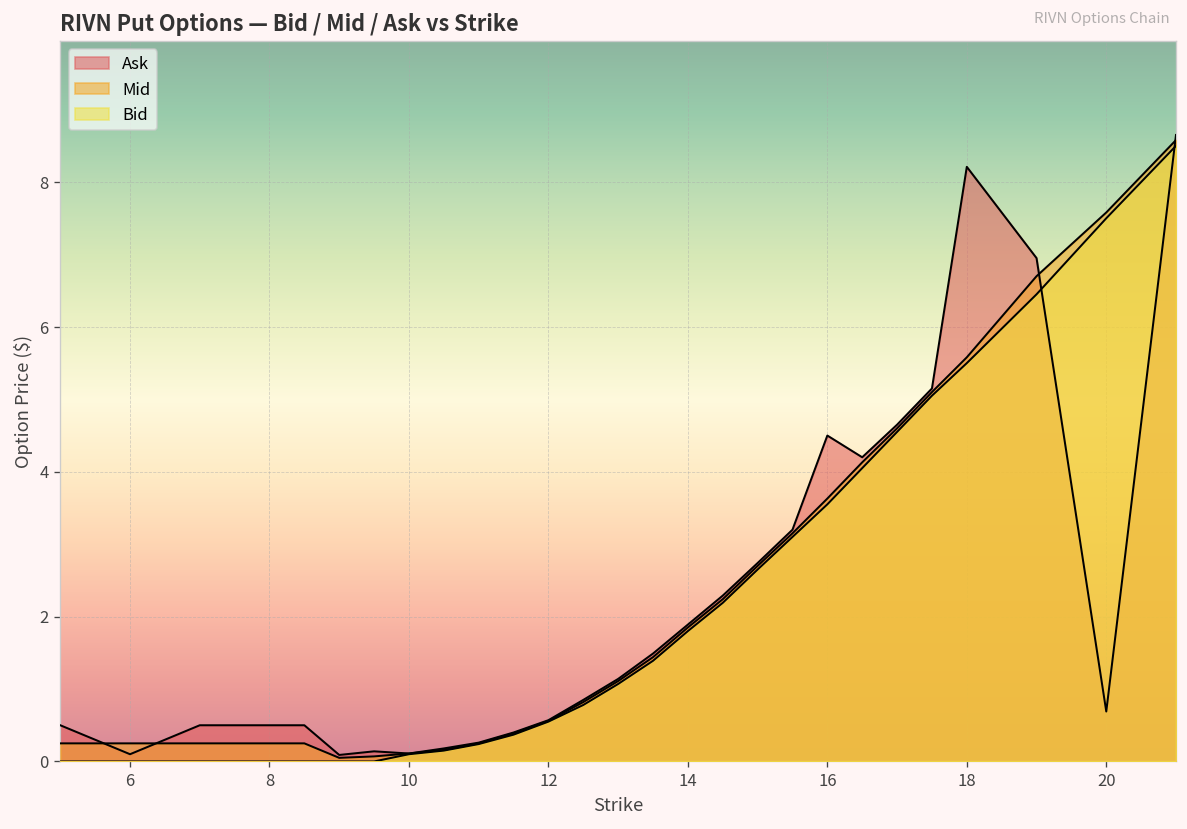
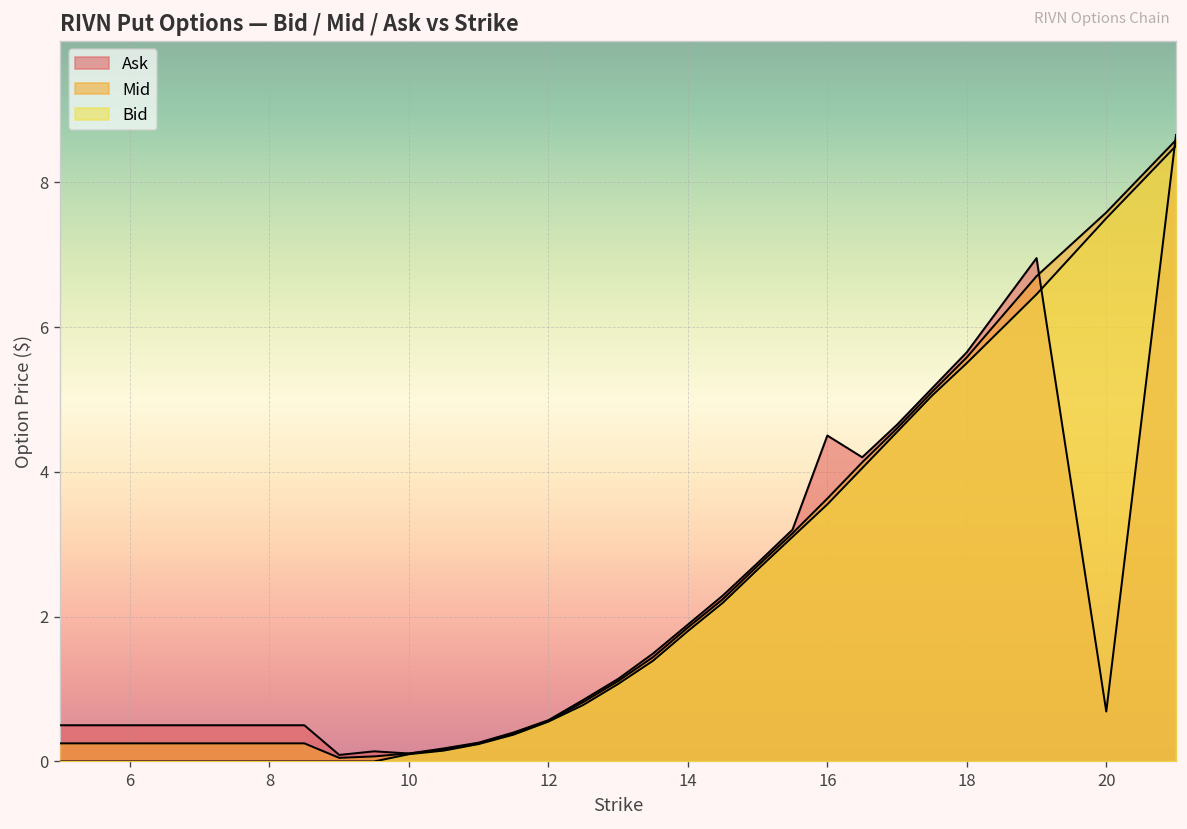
Ask, 6: 0.1 -> 0.5
Ask, 18: 8.2 -> 5.7
